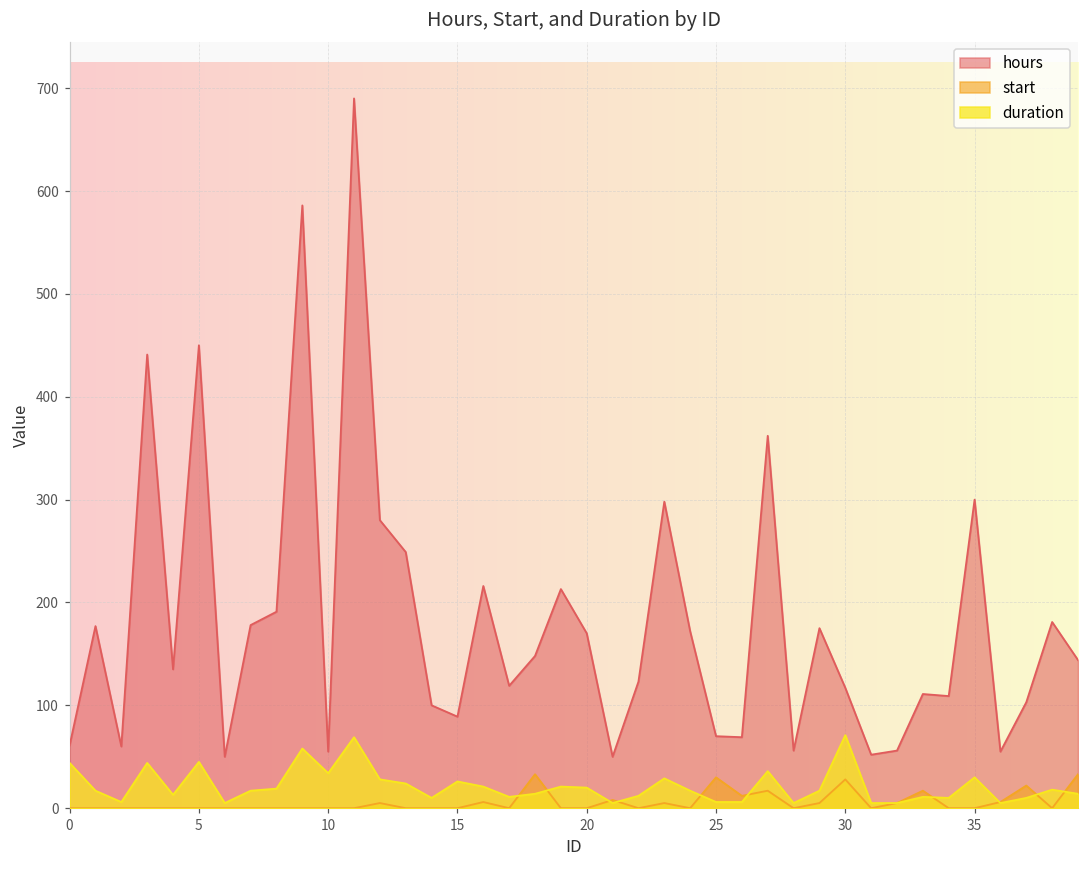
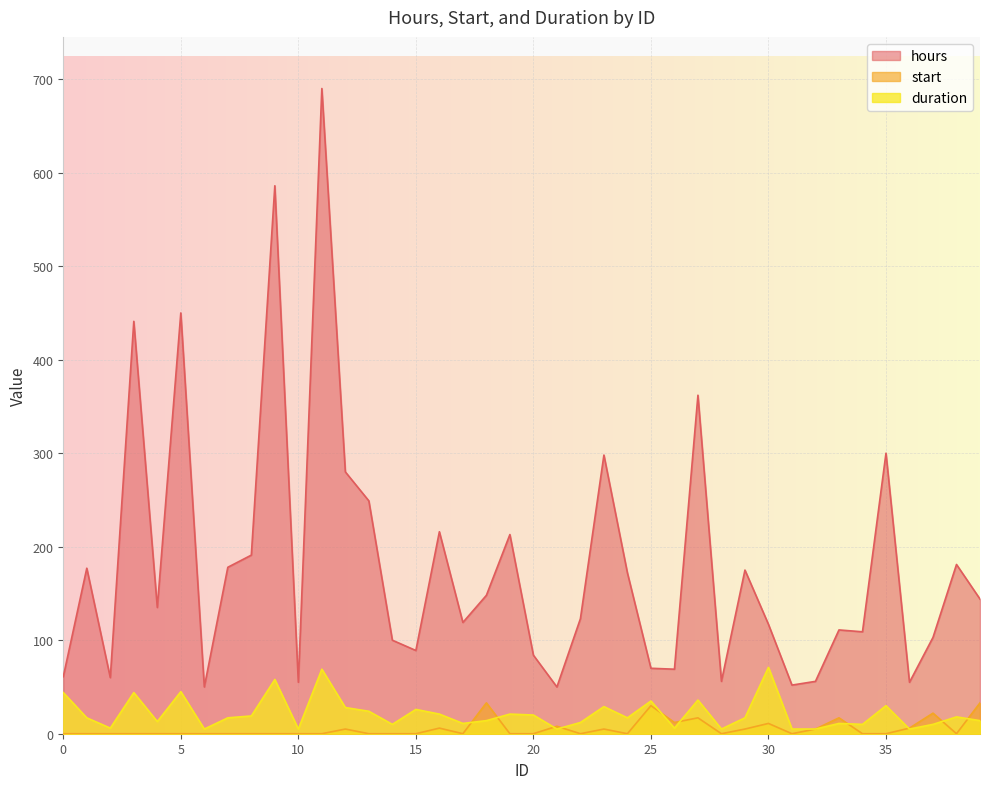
duration, 10: 30 -> 10
hours, 20: 170 -> 80
duration, 25: 10 -> 40
start, 30: 30 -> 10
